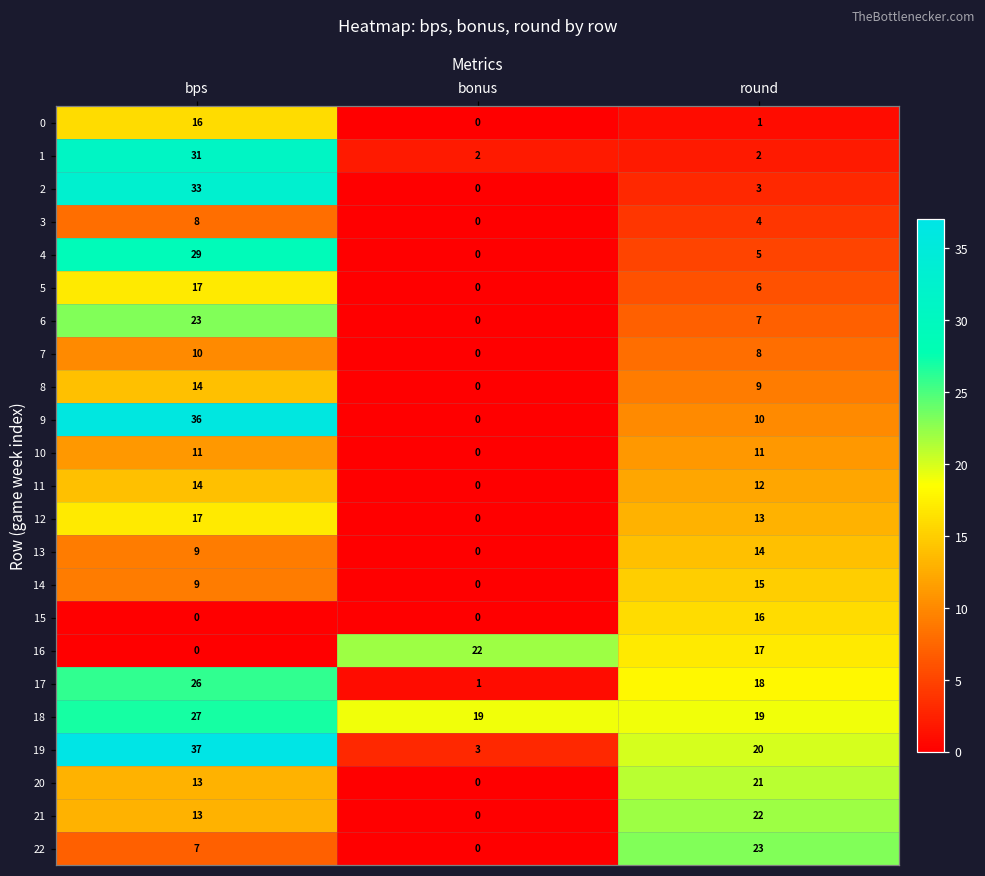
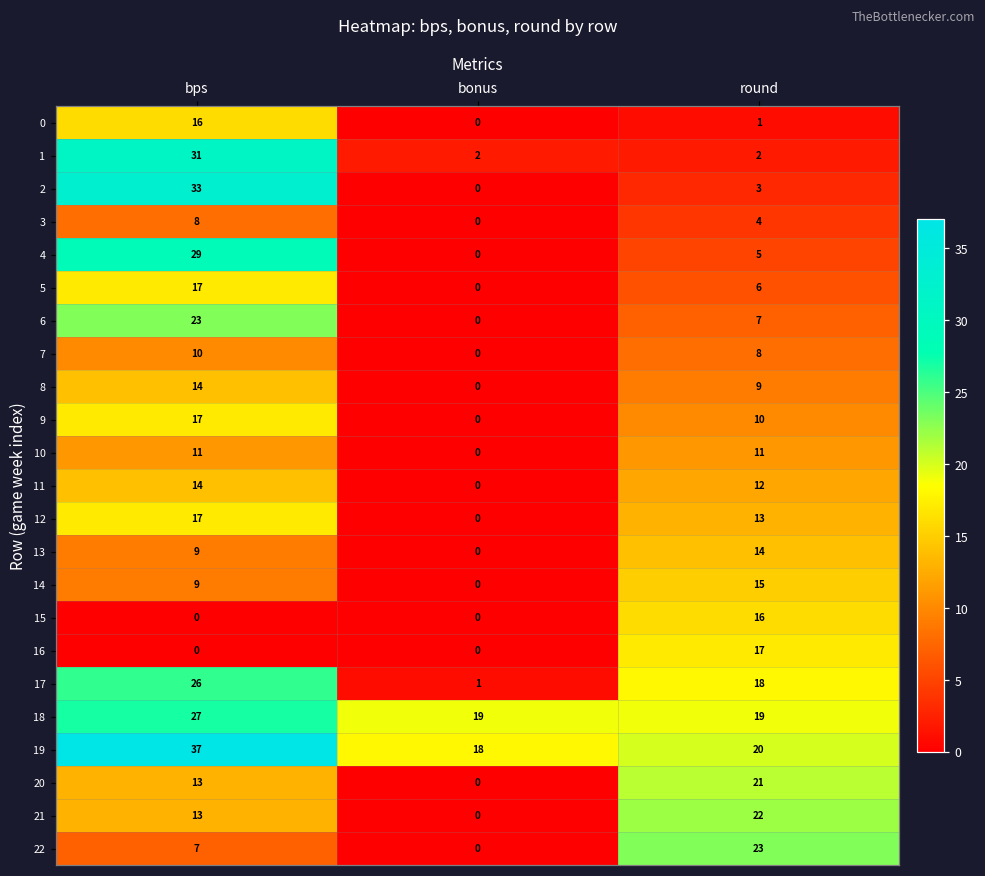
9, bps: 36 -> 17
16, bonus: 22 -> 0
19, bonus: 3 -> 18
